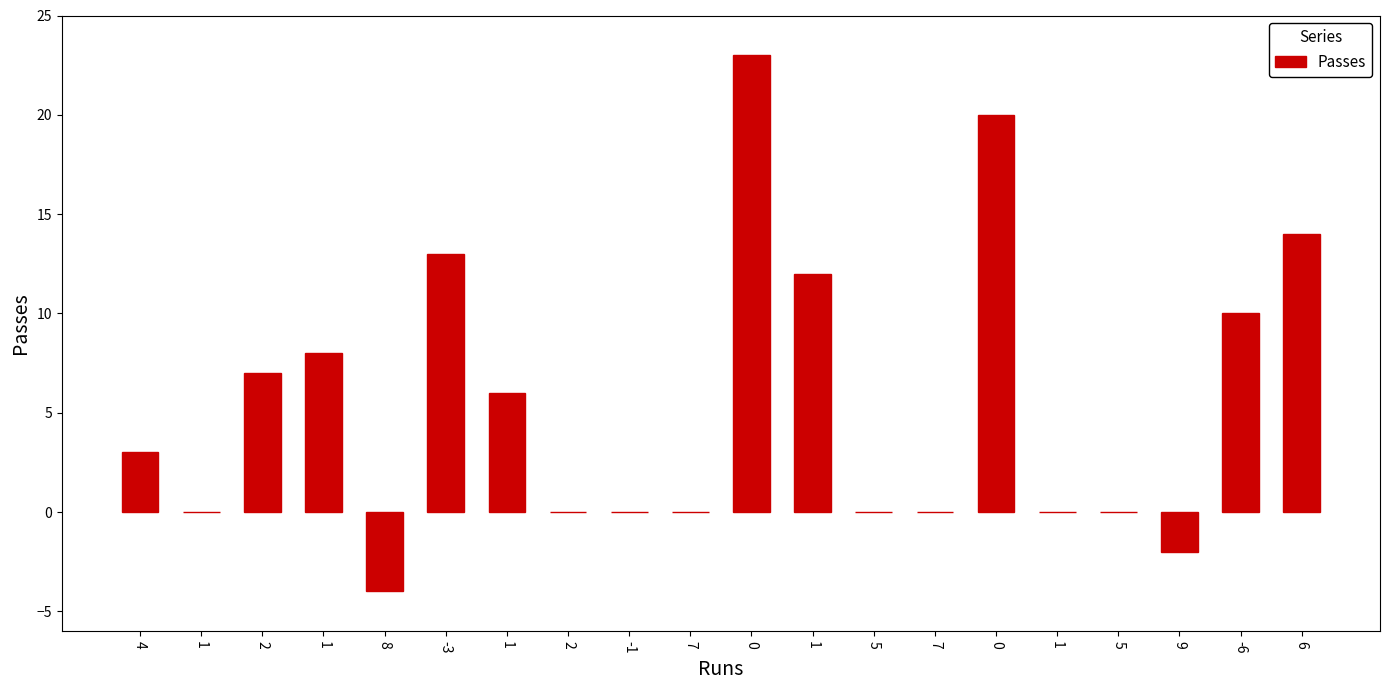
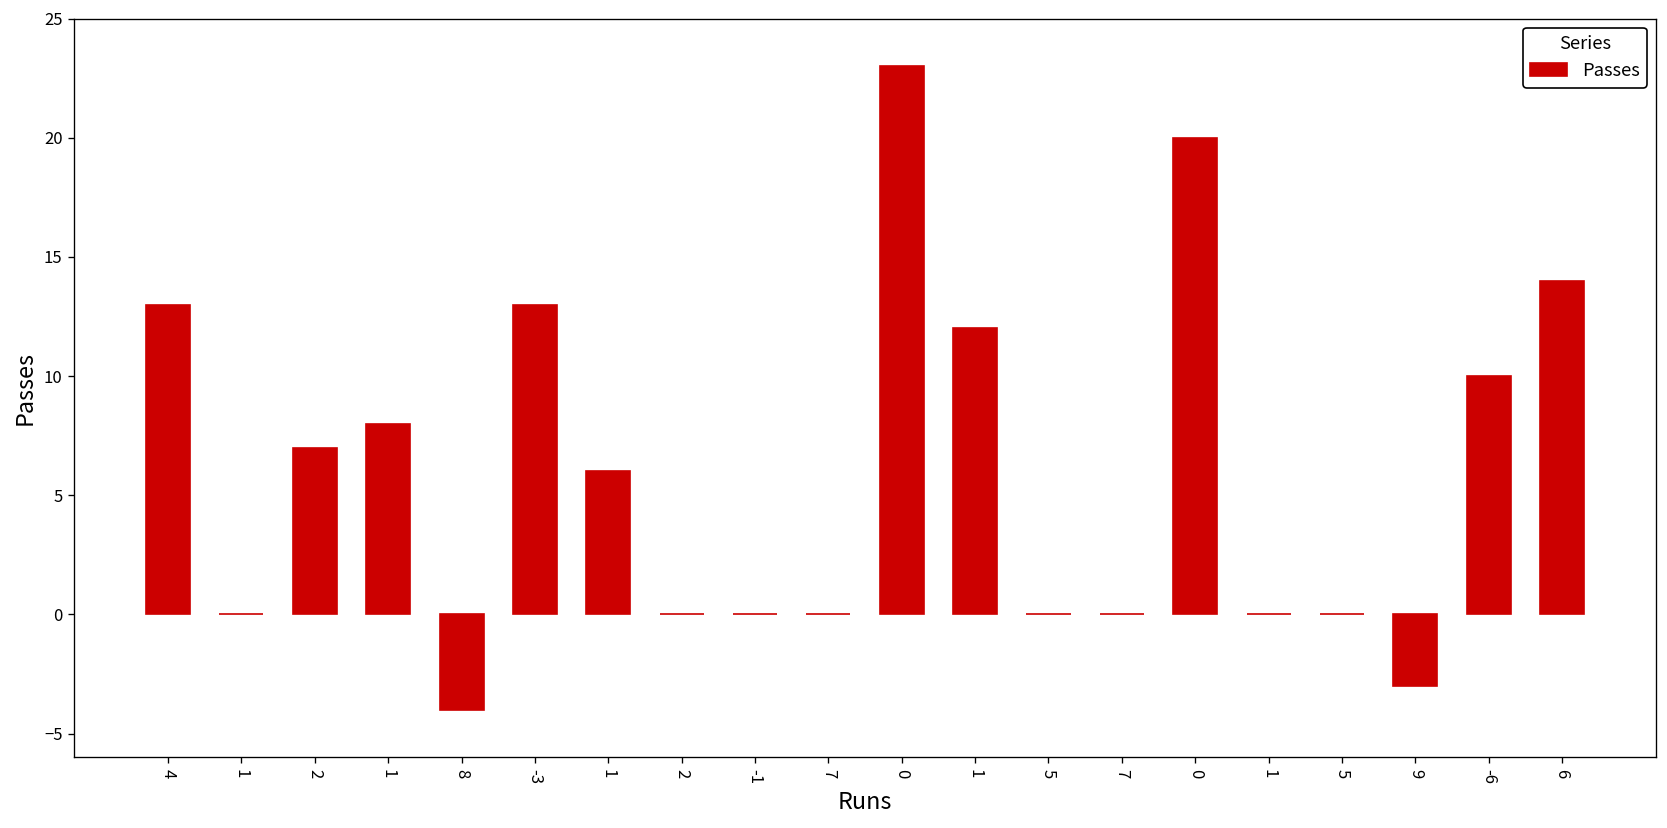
4: 3 -> 13
9: -2 -> -3
